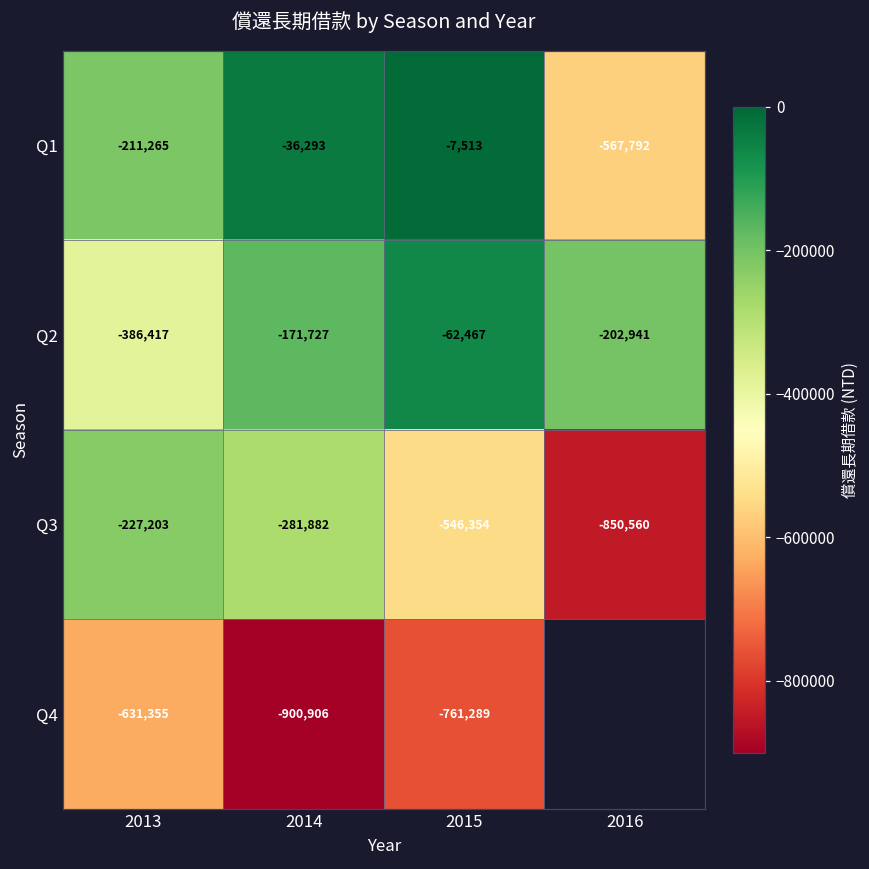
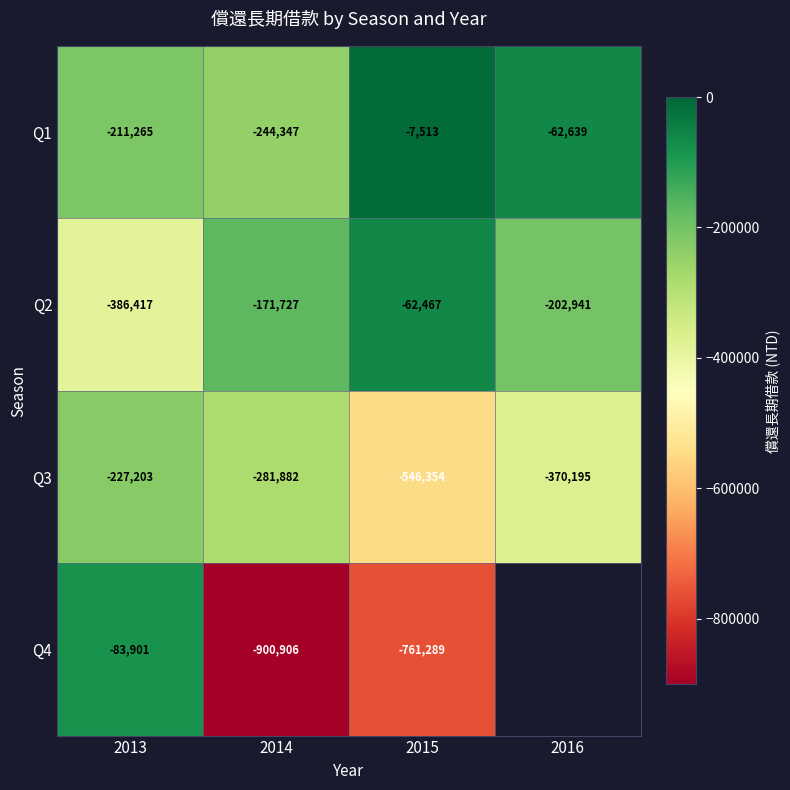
Q1, 2014: -36,293 -> -244,347
Q1, 2016: -567,792 -> -62,639
Q3, 2016: -850,560 -> -370,195
Q4, 2013: -631,355 -> -83,901
